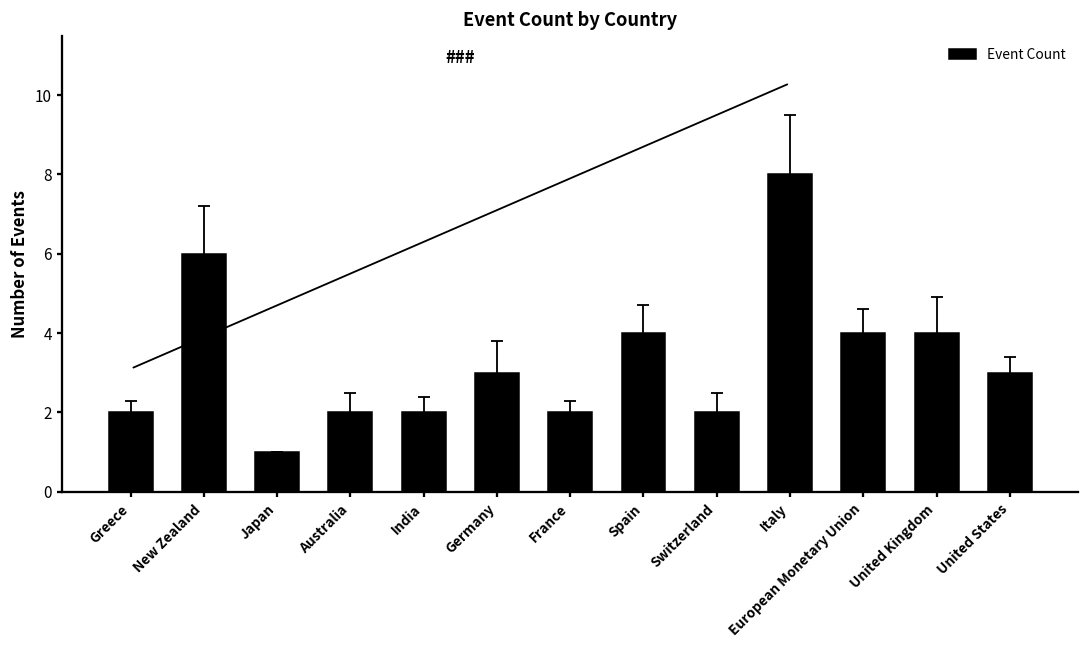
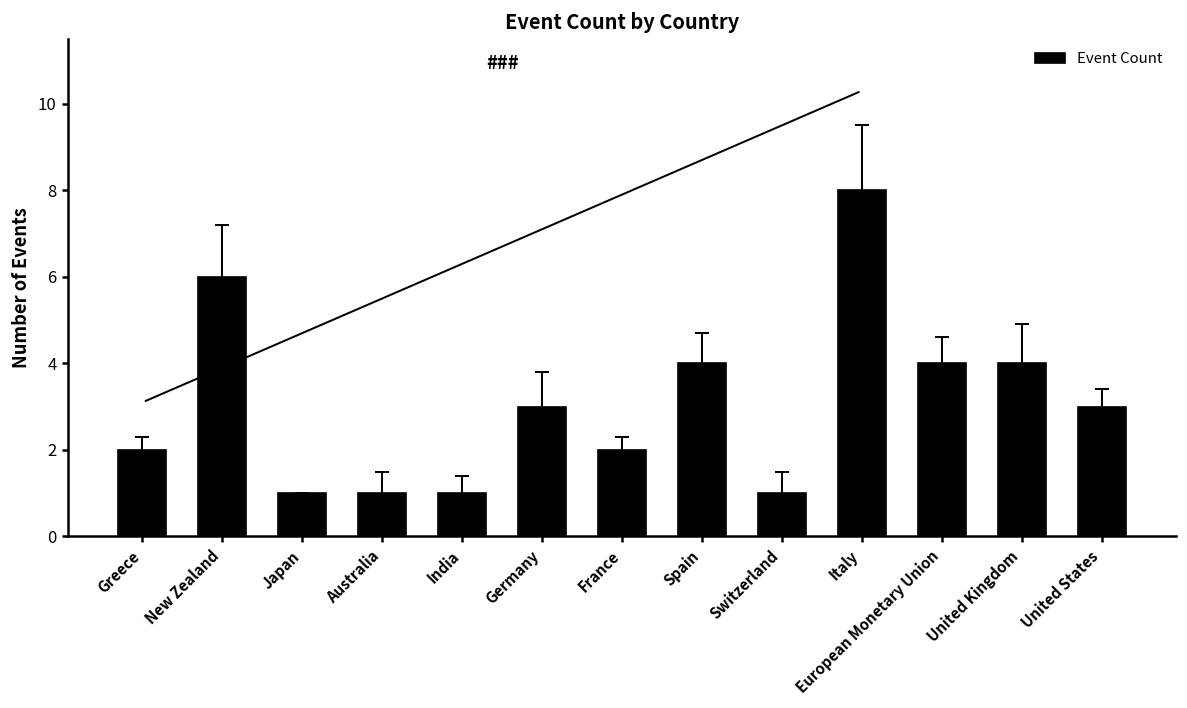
Event Count, Australia: 2 -> 1
Event Count, India: 2 -> 1
Event Count, Switzerland: 2 -> 1
